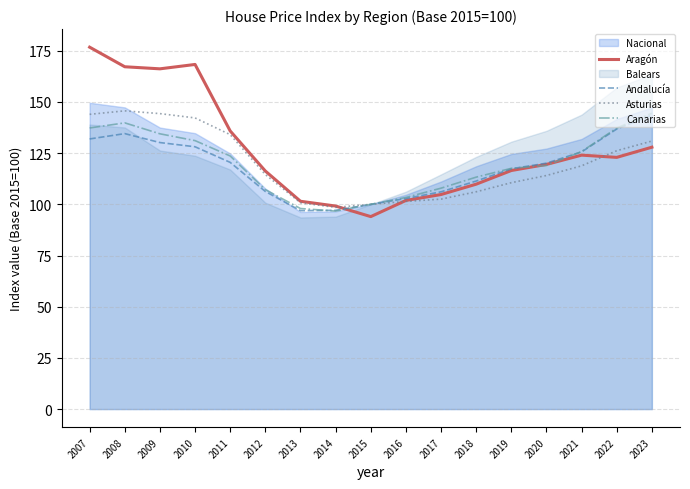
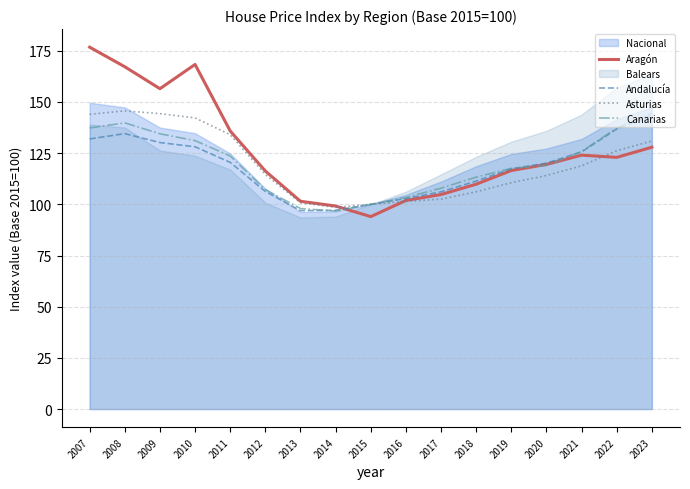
Aragón, 2009: 166 -> 156
